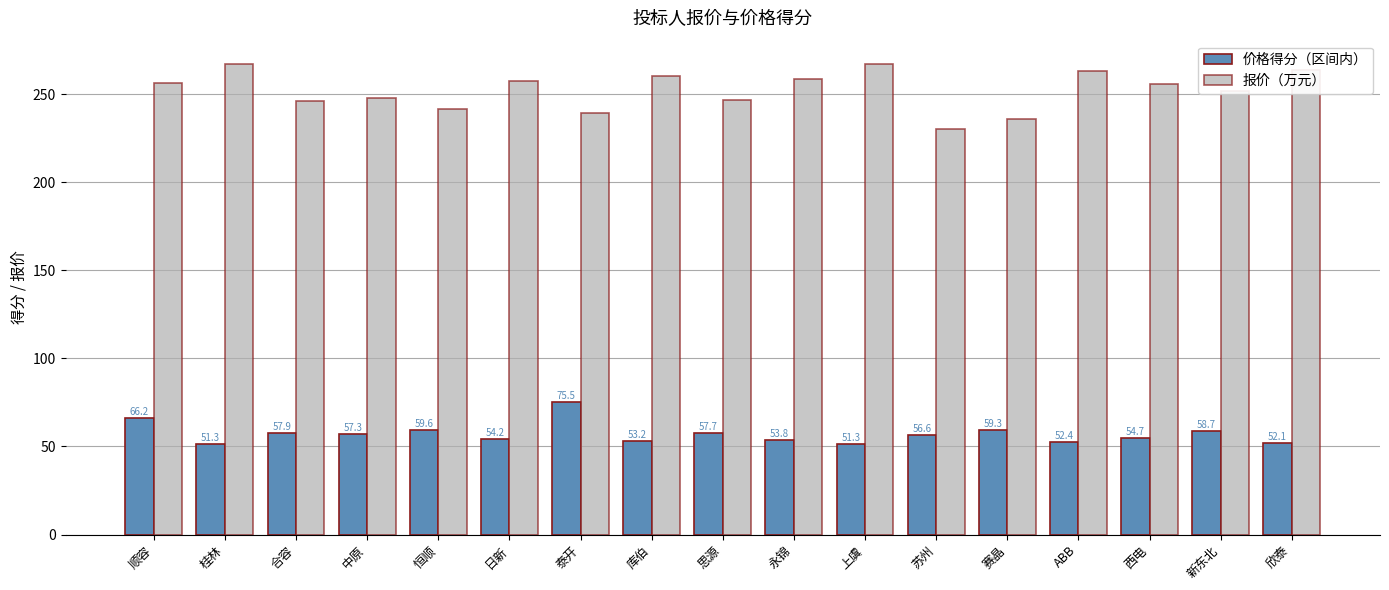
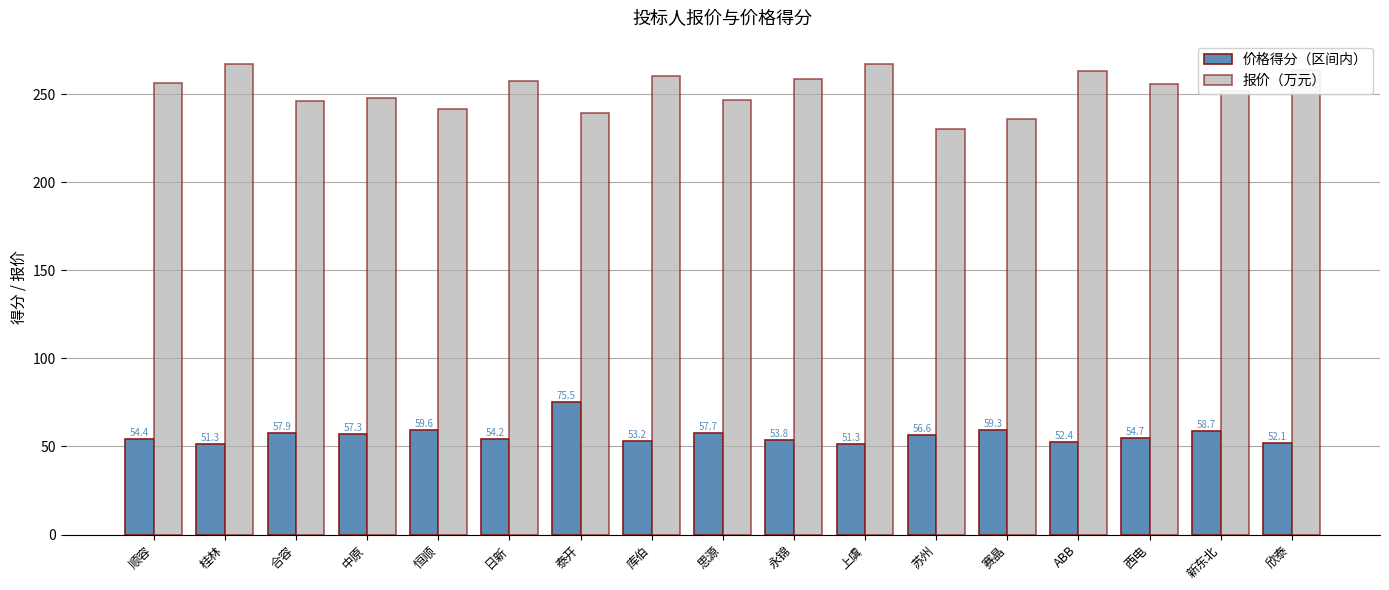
价格得分（区间内）, 顺容: 66.2 -> 54.4
